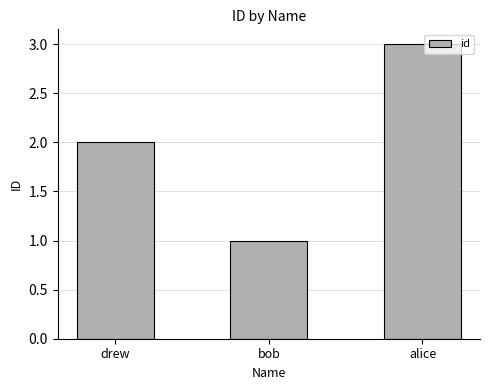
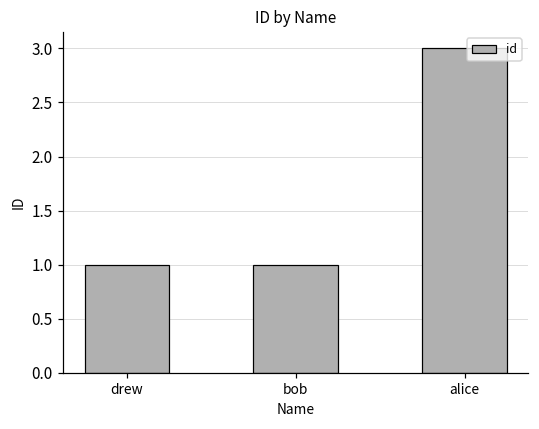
drew: 2 -> 1
